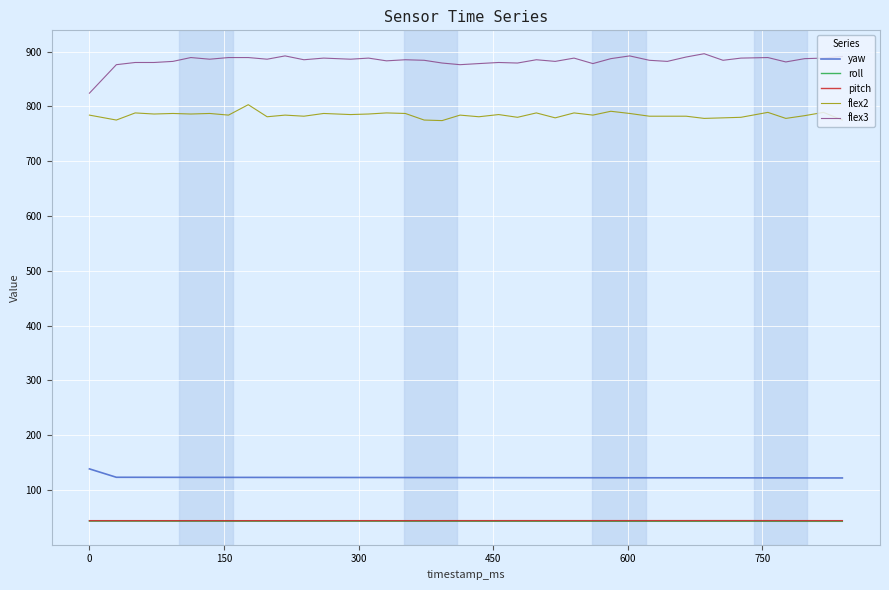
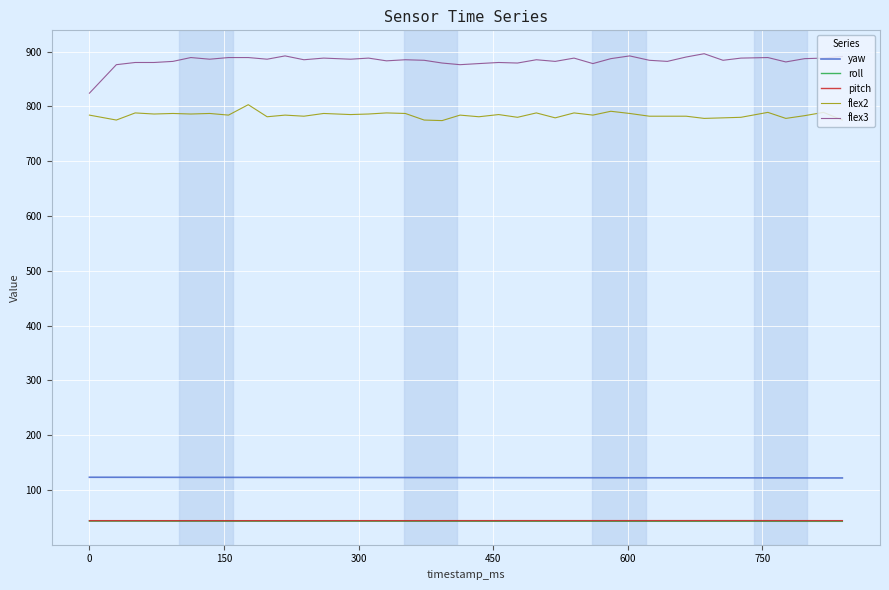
yaw, 0: 140 -> 120
